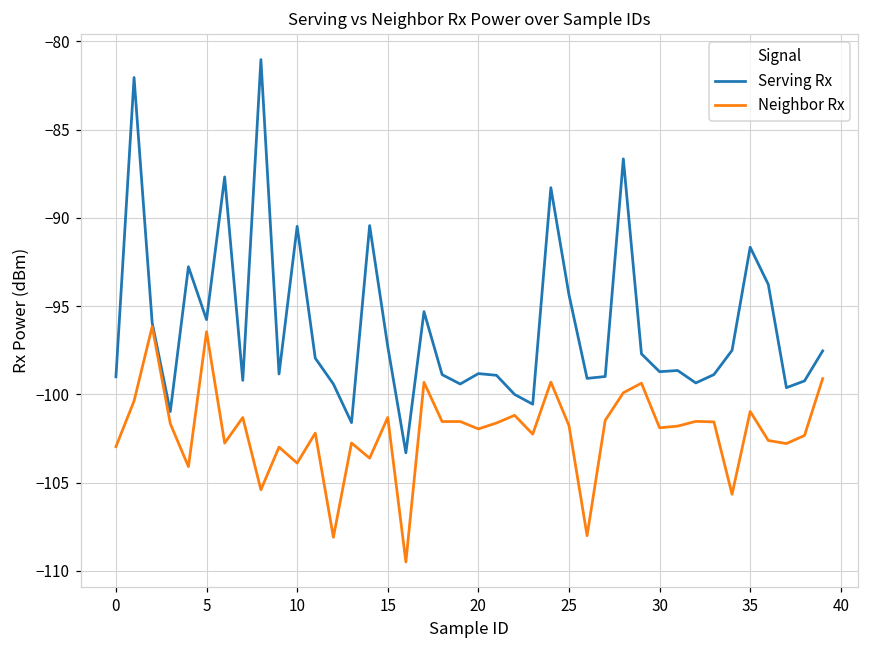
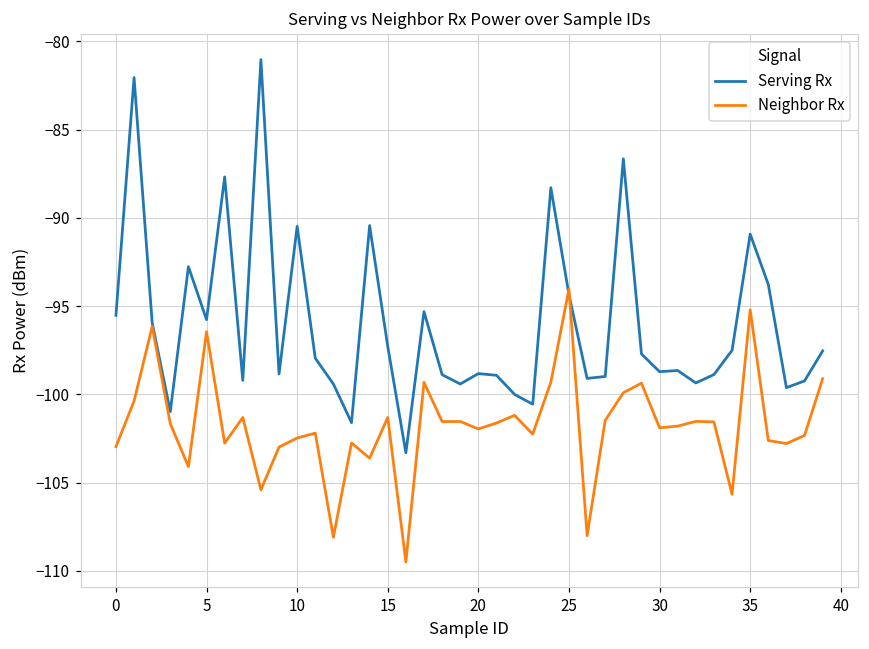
Serving Rx, 0: -99.0 -> -95.5
Neighbor Rx, 10: -103.9 -> -102.5
Neighbor Rx, 25: -101.8 -> -94.0
Serving Rx, 35: -91.7 -> -90.9
Neighbor Rx, 35: -101.0 -> -95.2
